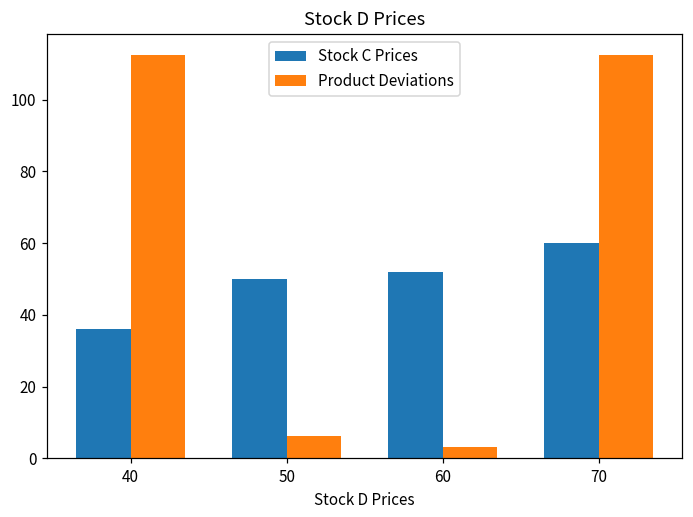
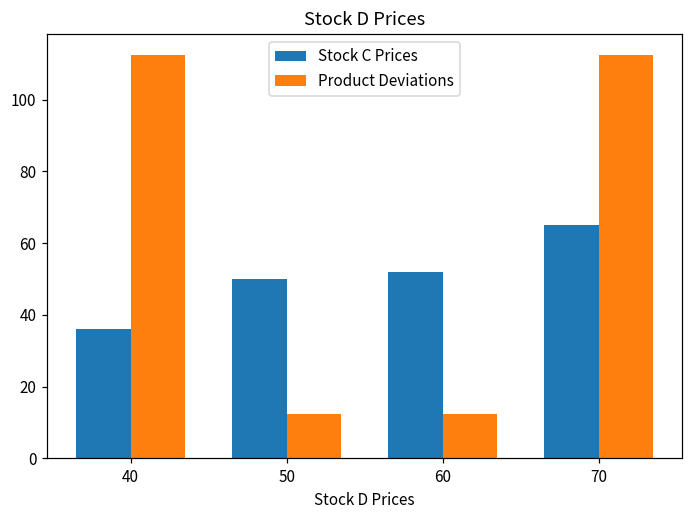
Product Deviations, 50: 6 -> 13
Product Deviations, 60: 3 -> 13
Stock C Prices, 70: 60 -> 65
